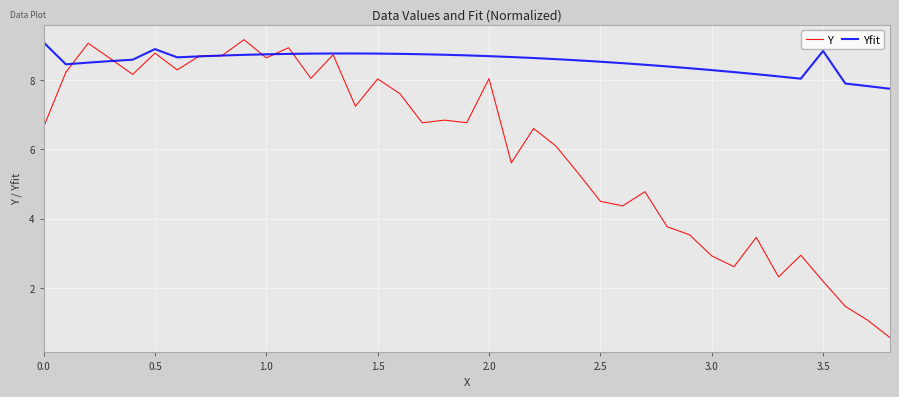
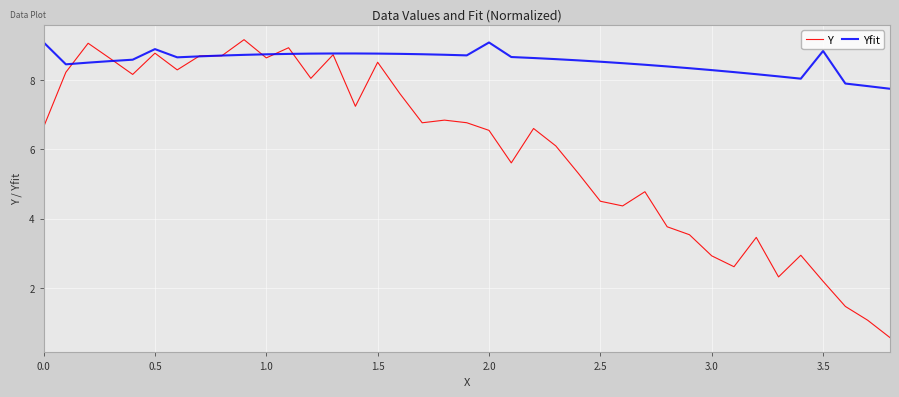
Y, 1.5: 8.0 -> 8.5
Y, 2.0: 8.1 -> 6.6
Yfit, 2.0: 8.7 -> 9.1
